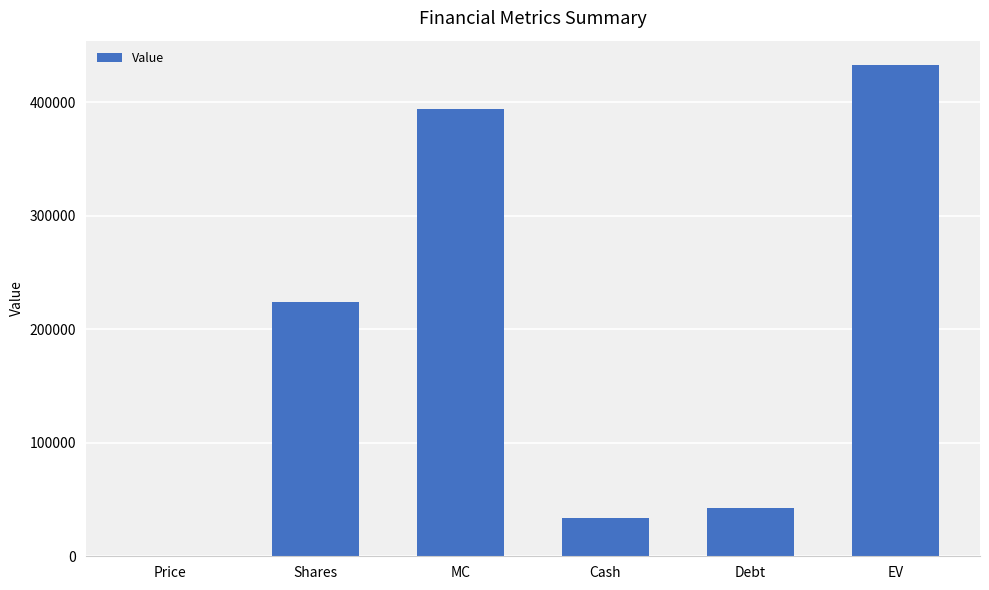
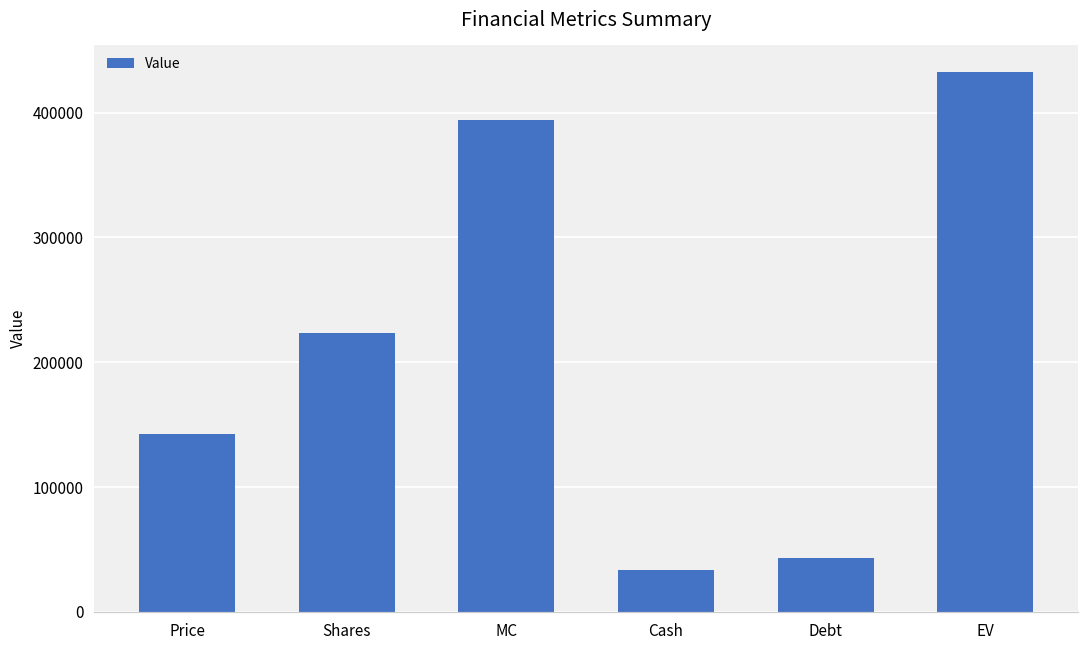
Price: 0 -> 143000
